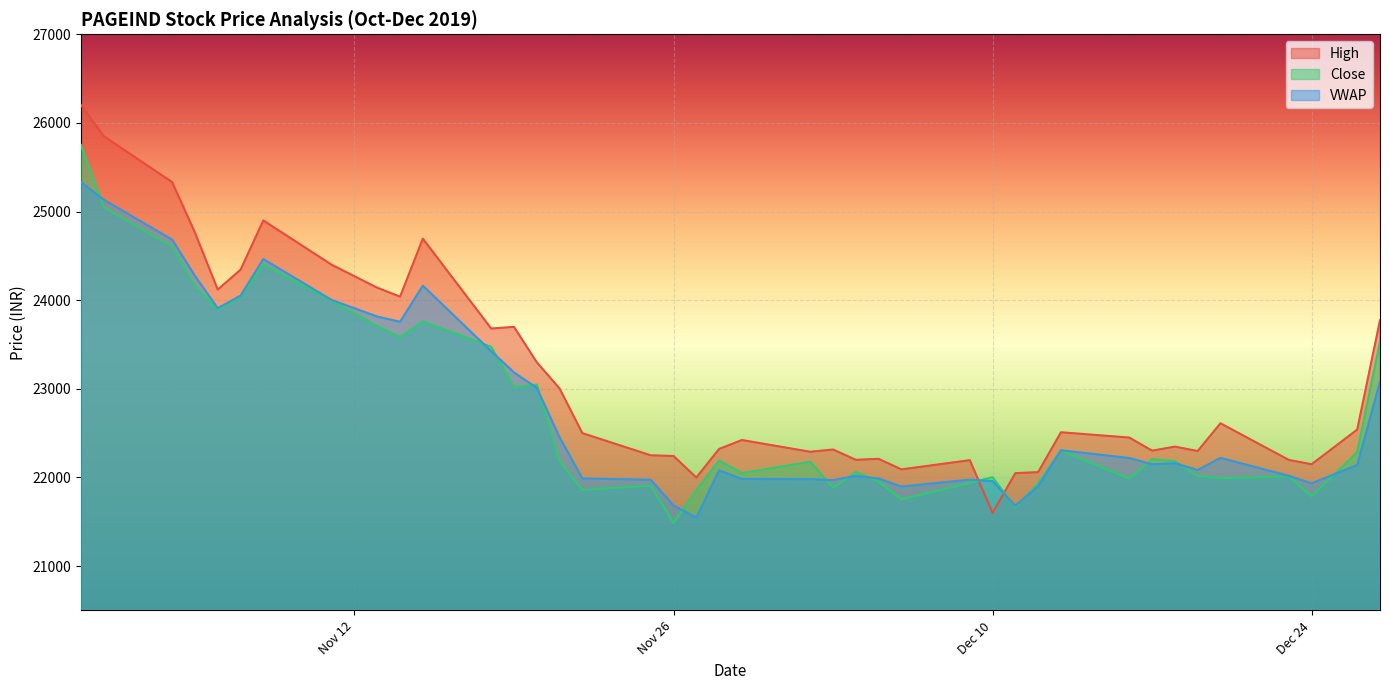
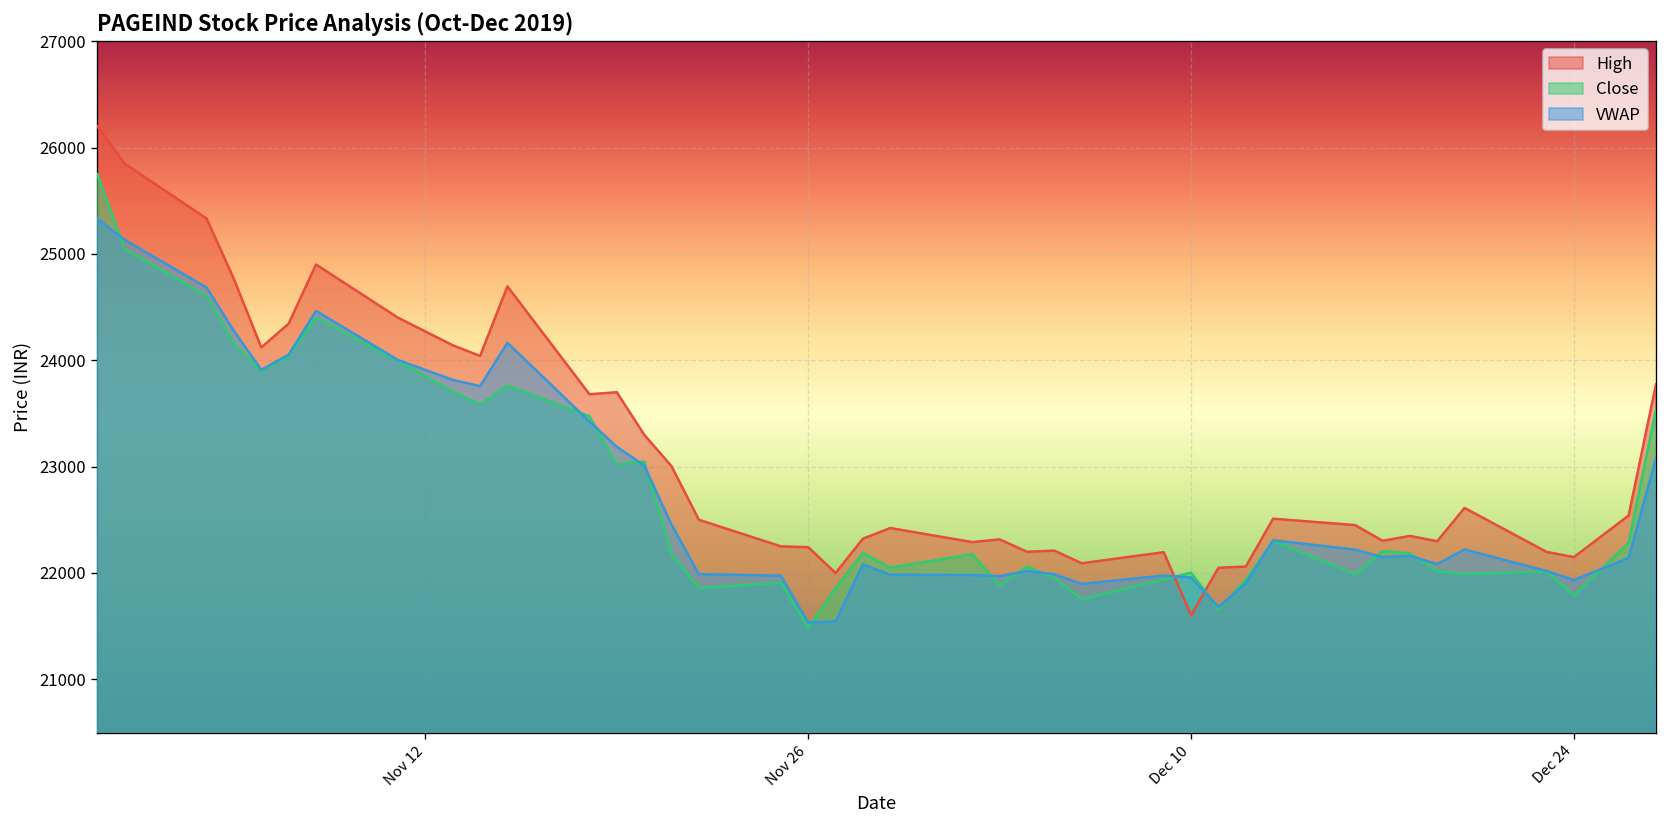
VWAP, Nov 26: 21700 -> 21500
